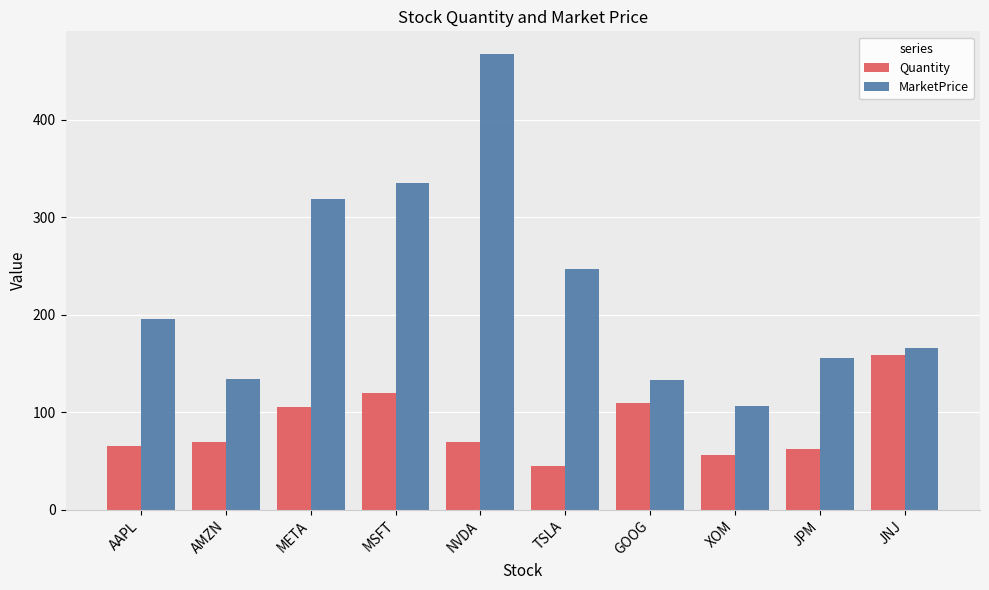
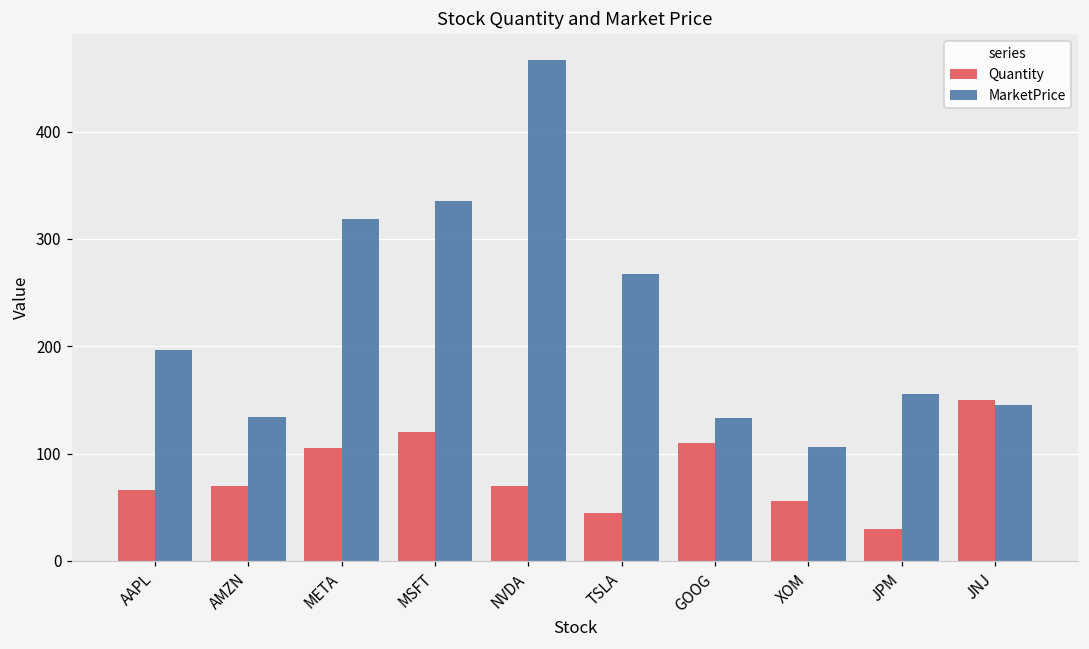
MarketPrice, TSLA: 250 -> 270
Quantity, JPM: 60 -> 30
Quantity, JNJ: 160 -> 150
MarketPrice, JNJ: 170 -> 150
